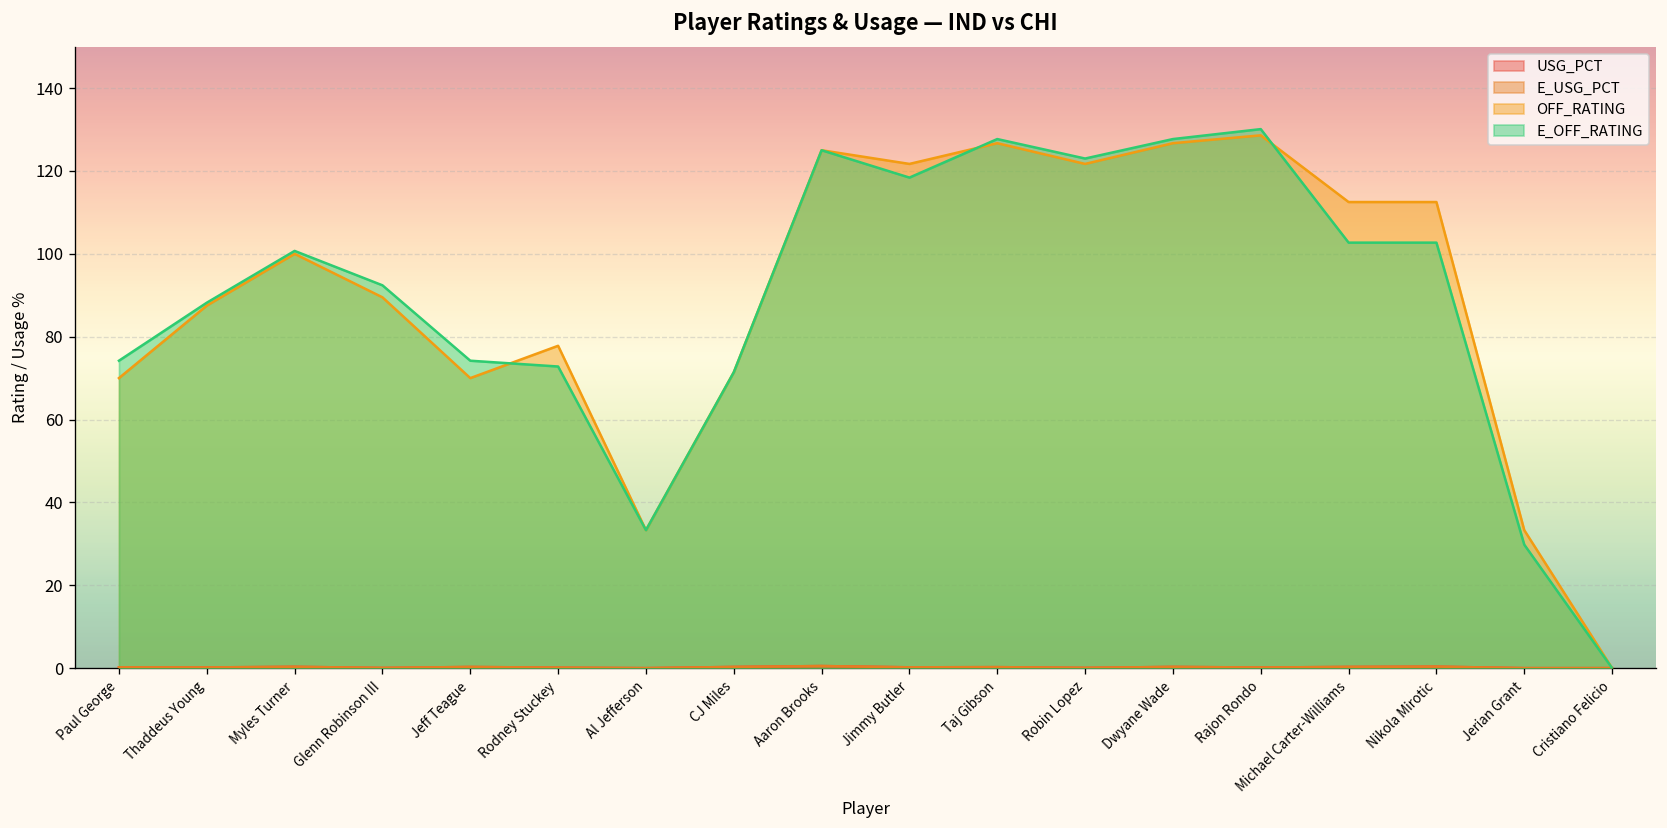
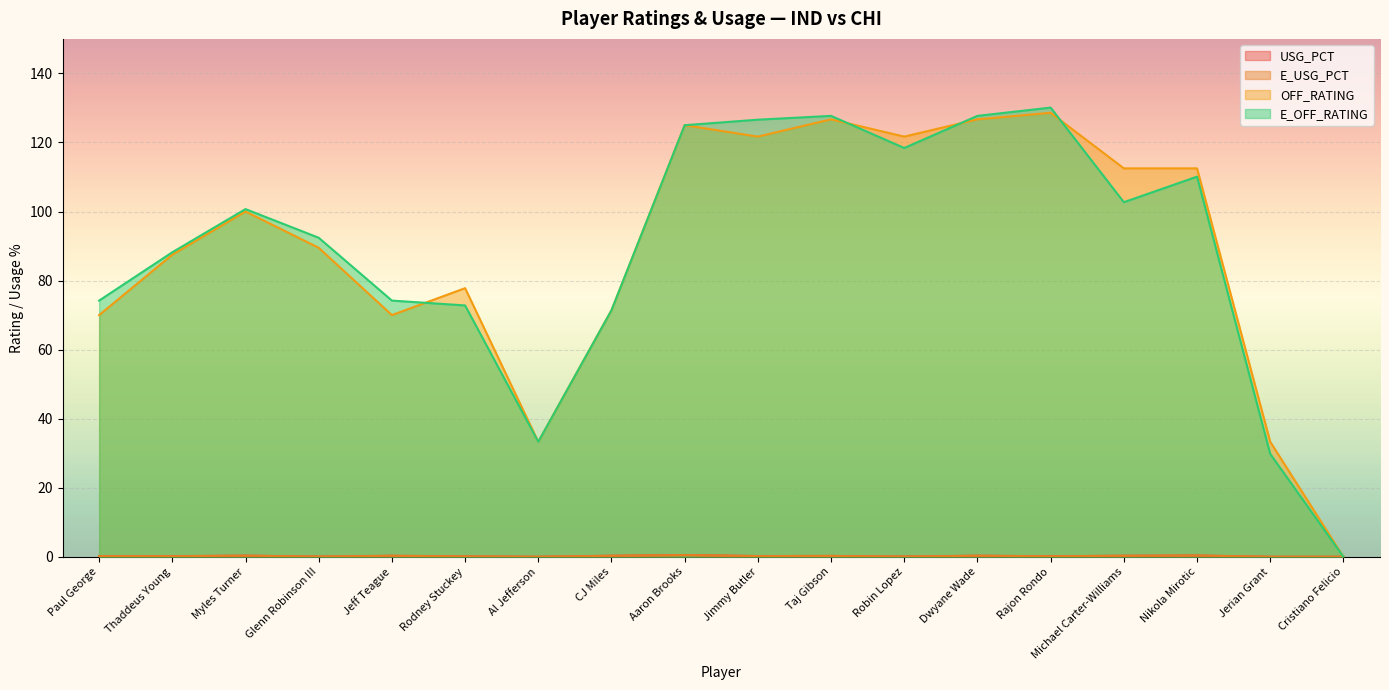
E_OFF_RATING, Jimmy Butler: 118 -> 127
E_OFF_RATING, Robin Lopez: 123 -> 118
E_OFF_RATING, Nikola Mirotic: 103 -> 110
